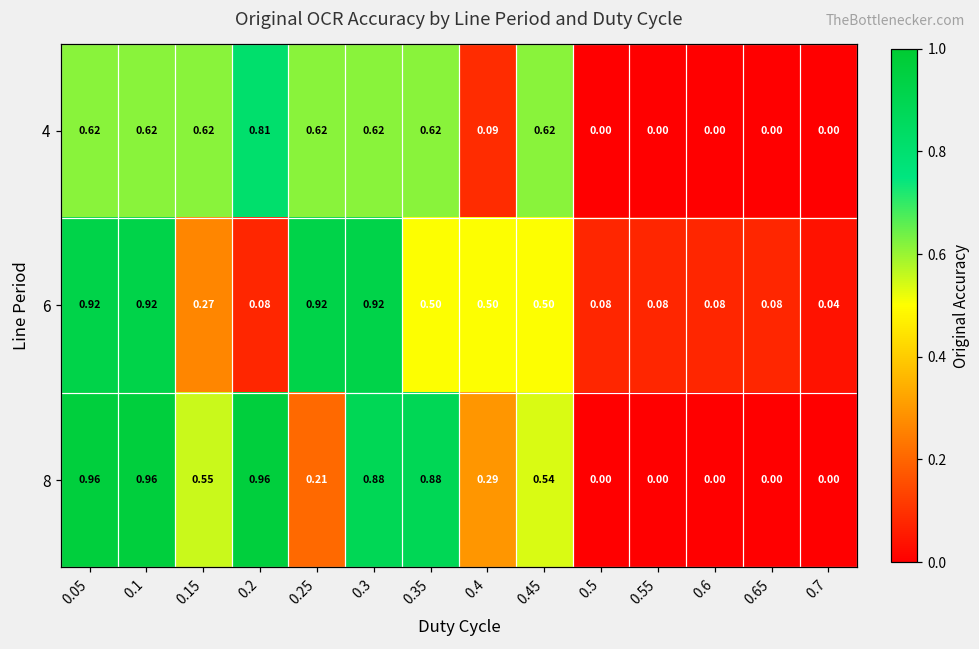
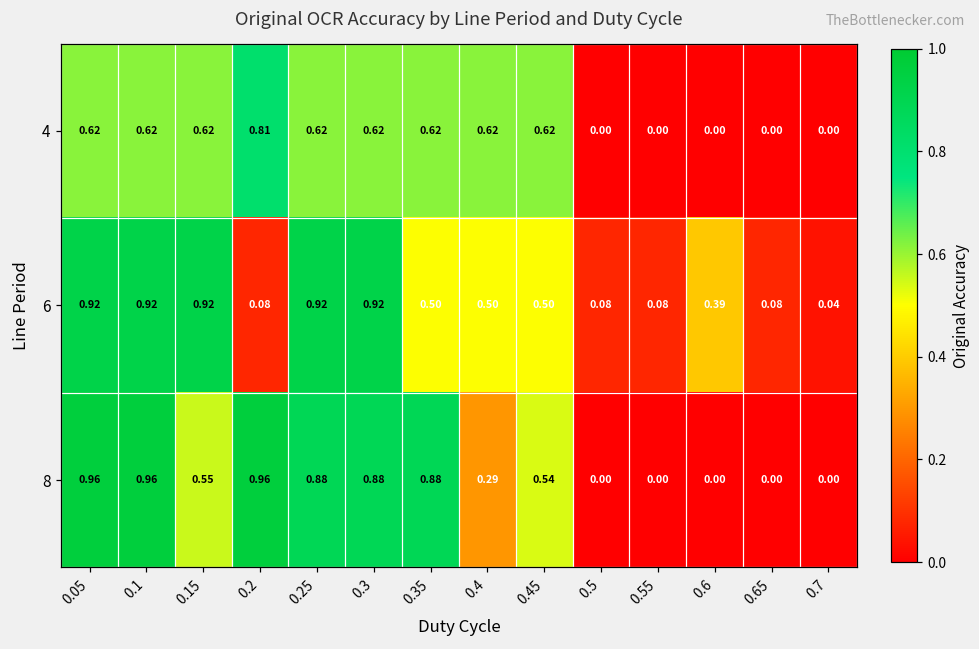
4, 0.4: 0.09 -> 0.62
6, 0.15: 0.27 -> 0.92
6, 0.6: 0.08 -> 0.39
8, 0.25: 0.21 -> 0.88
